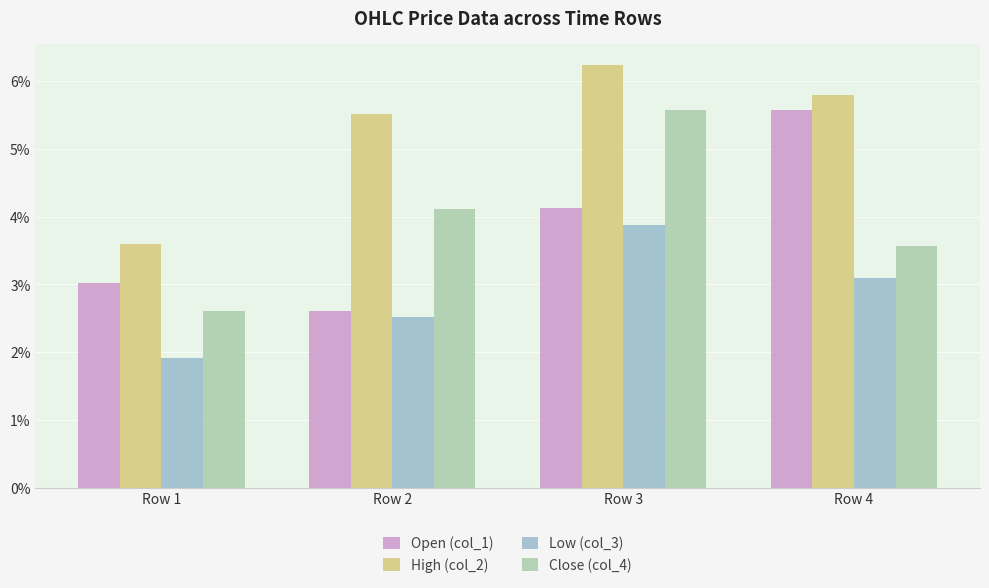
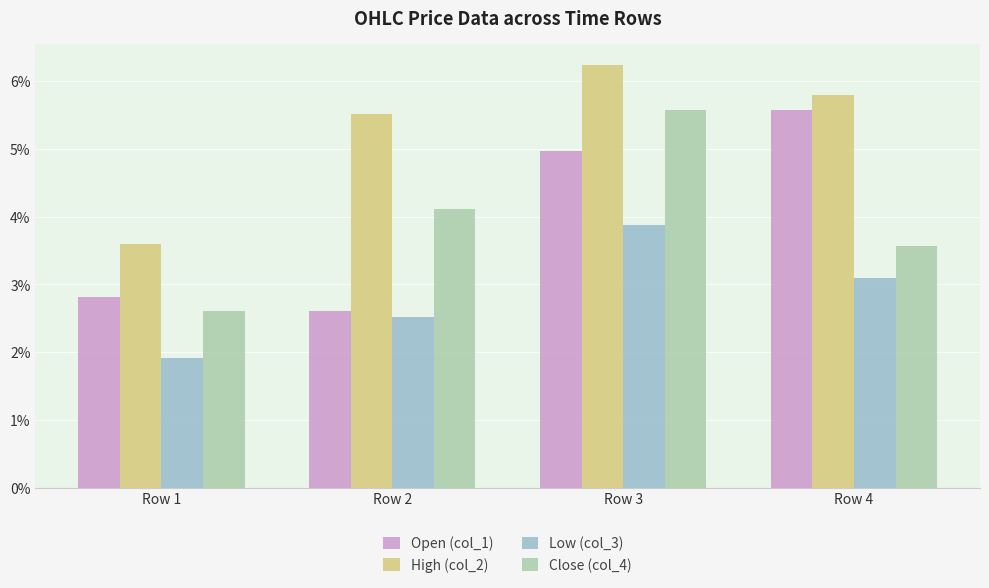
Open (col_1), Row 1: 3.0% -> 2.8%
Open (col_1), Row 3: 4.1% -> 5.0%
